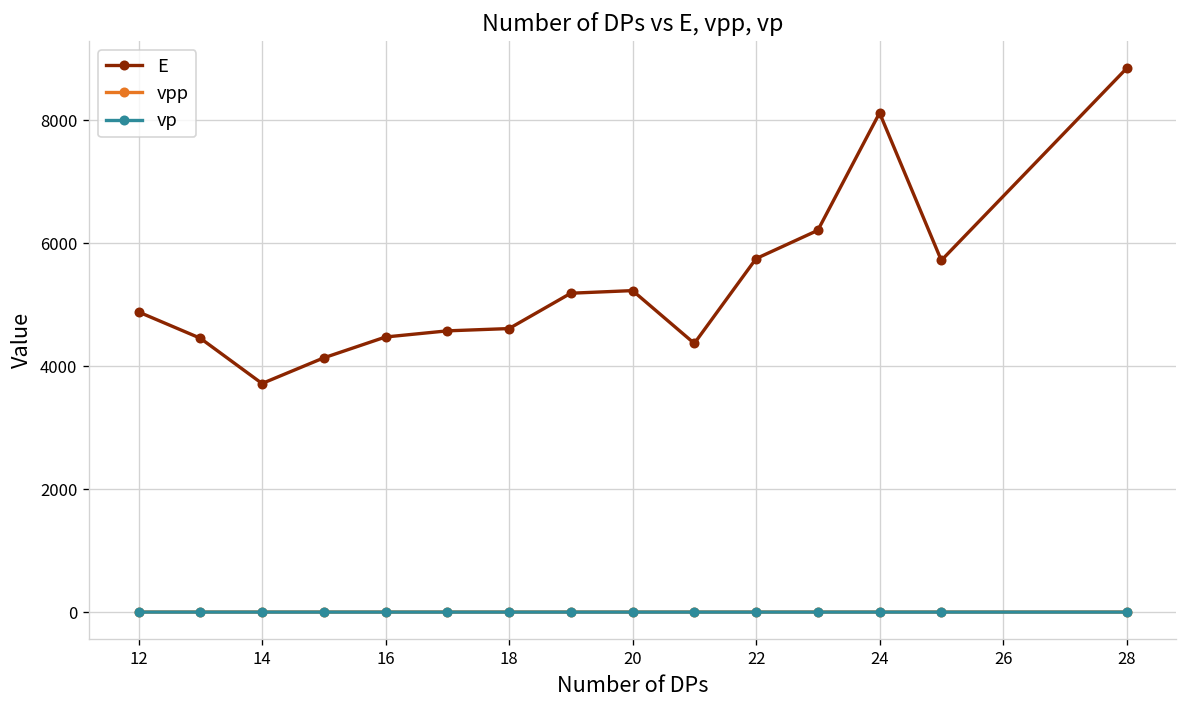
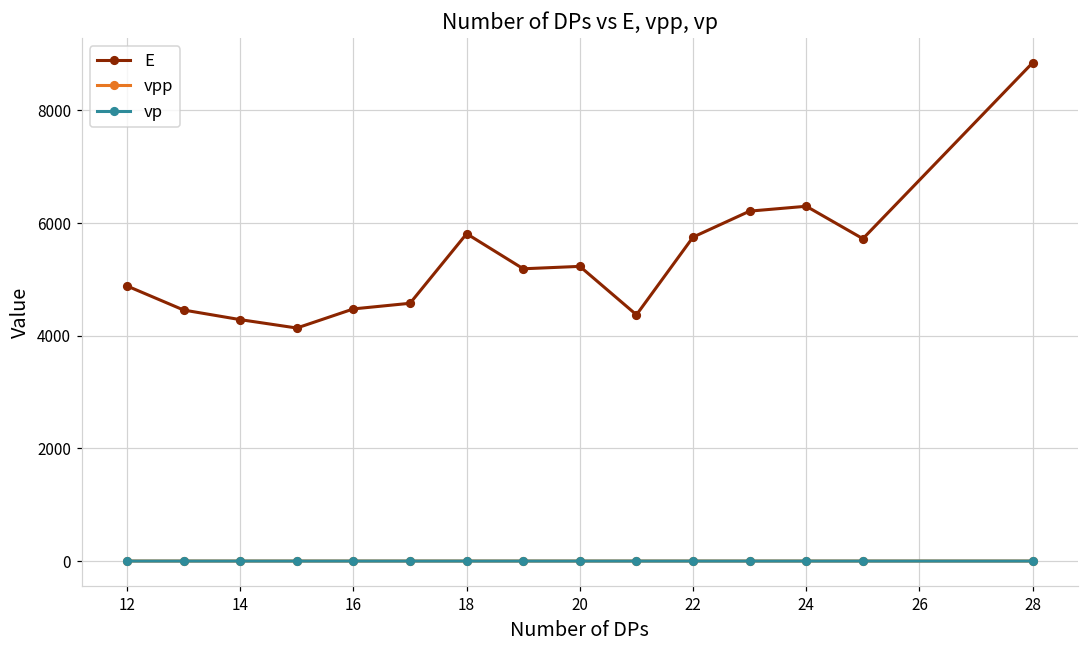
E, 14: 3700 -> 4300
E, 18: 4600 -> 5800
E, 24: 8100 -> 6300
